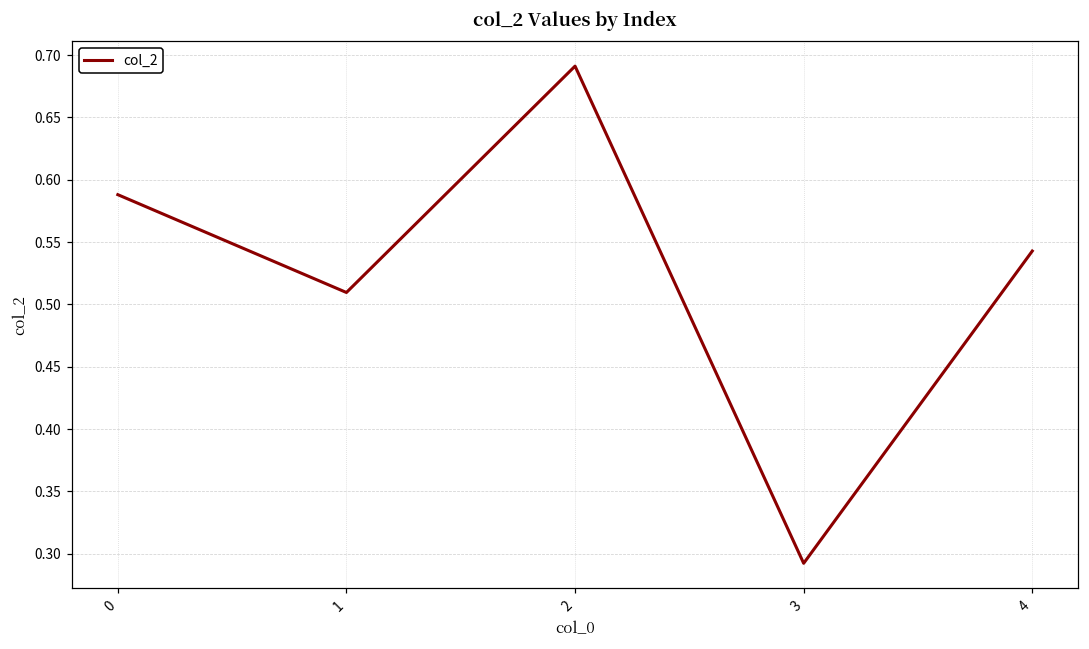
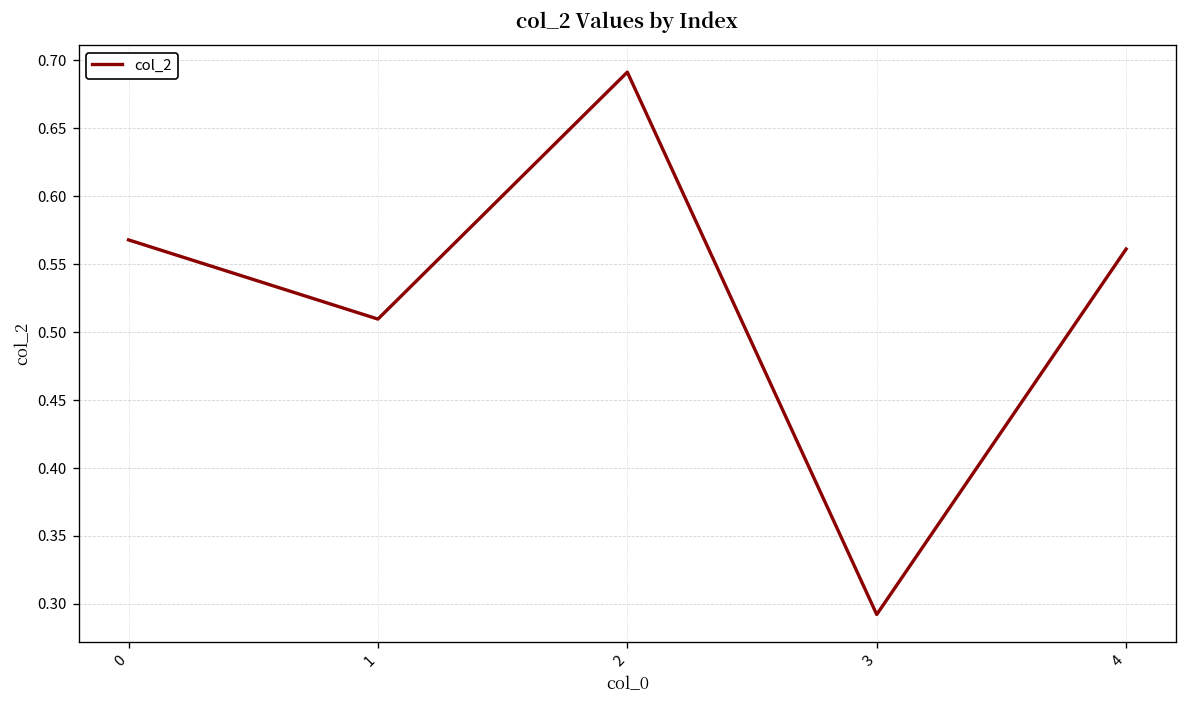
0: 0.588 -> 0.568
4: 0.543 -> 0.561
